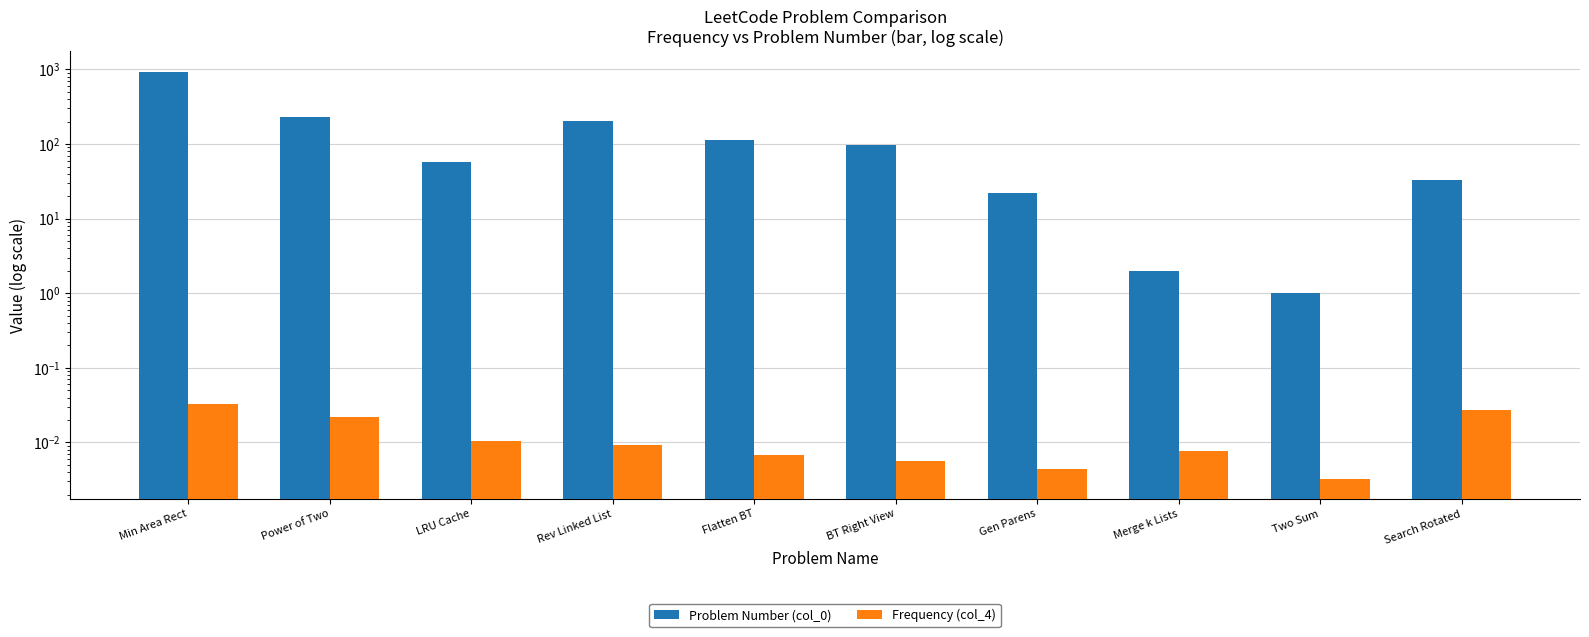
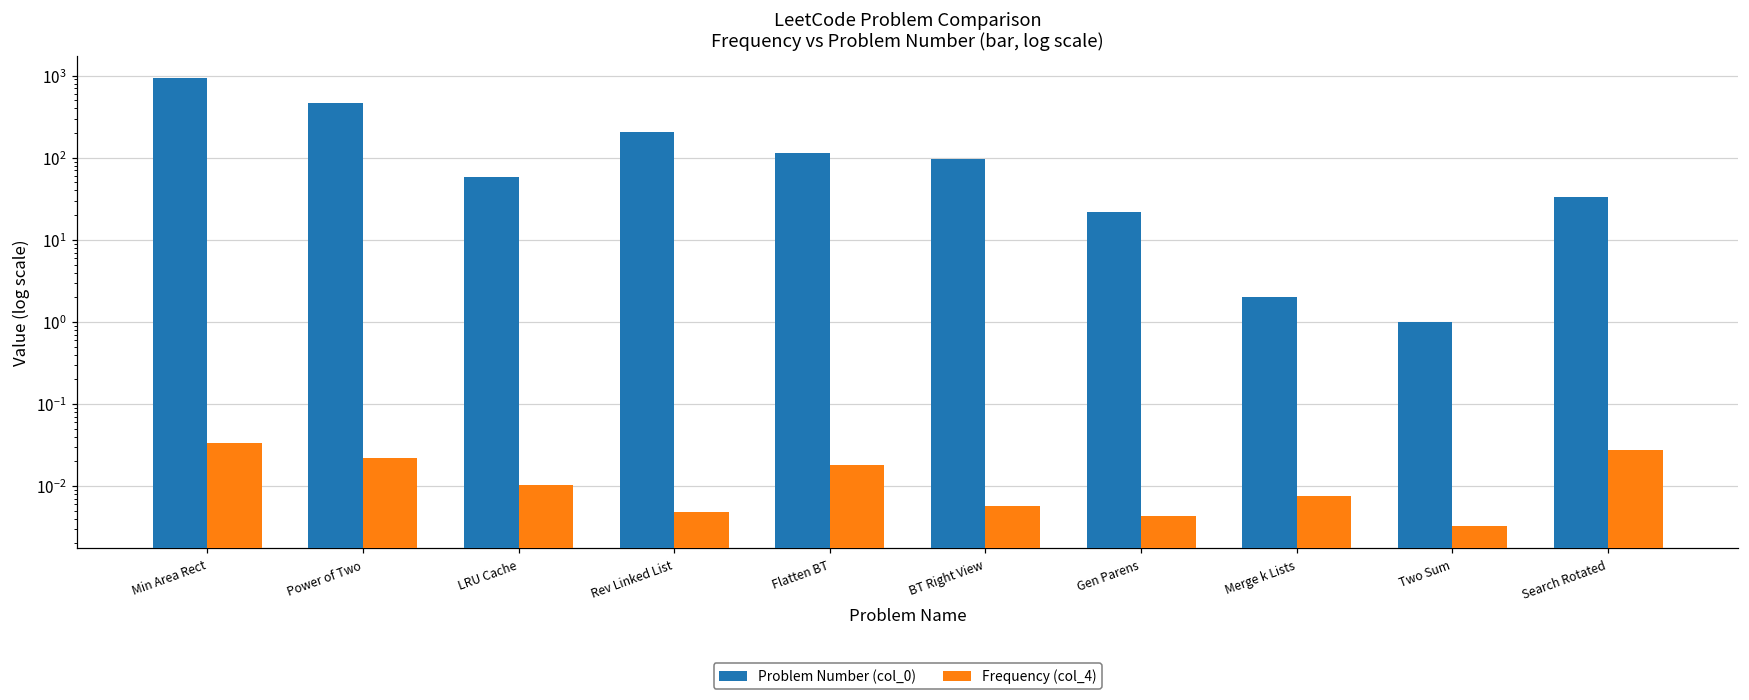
Problem Number (col_0), Power of Two: 230 -> 500
Frequency (col_4), Rev Linked List: 0.009 -> 0.005
Frequency (col_4), Flatten BT: 0.007 -> 0.018
